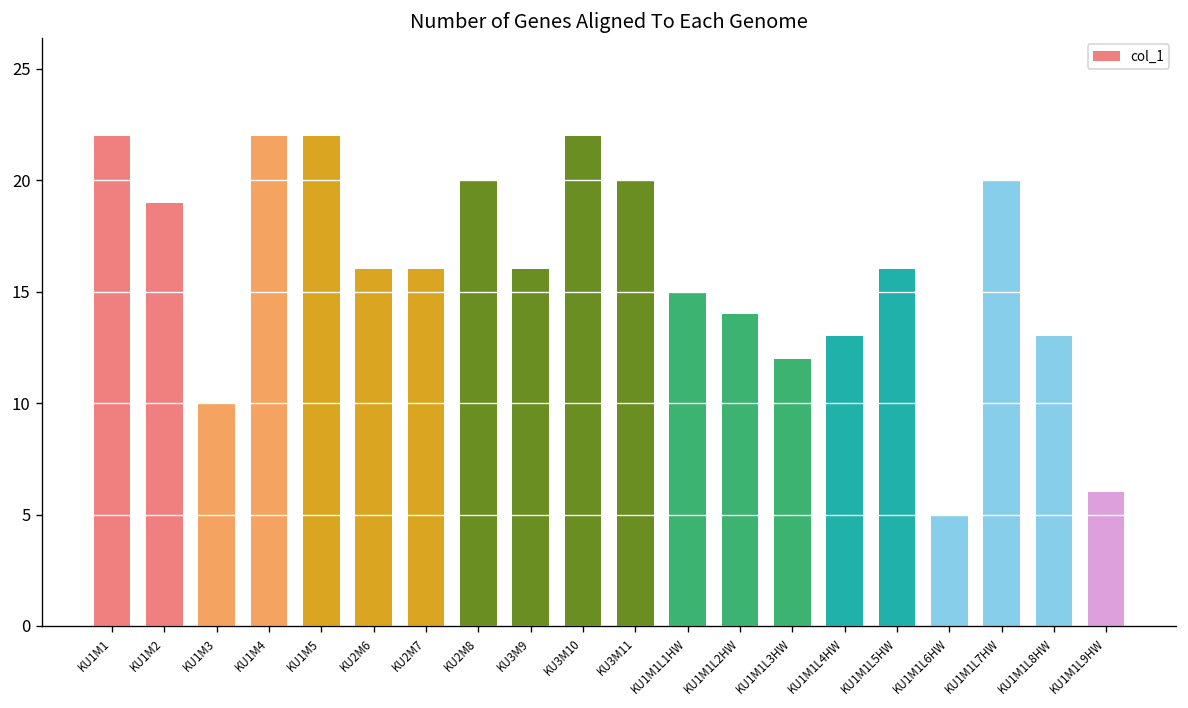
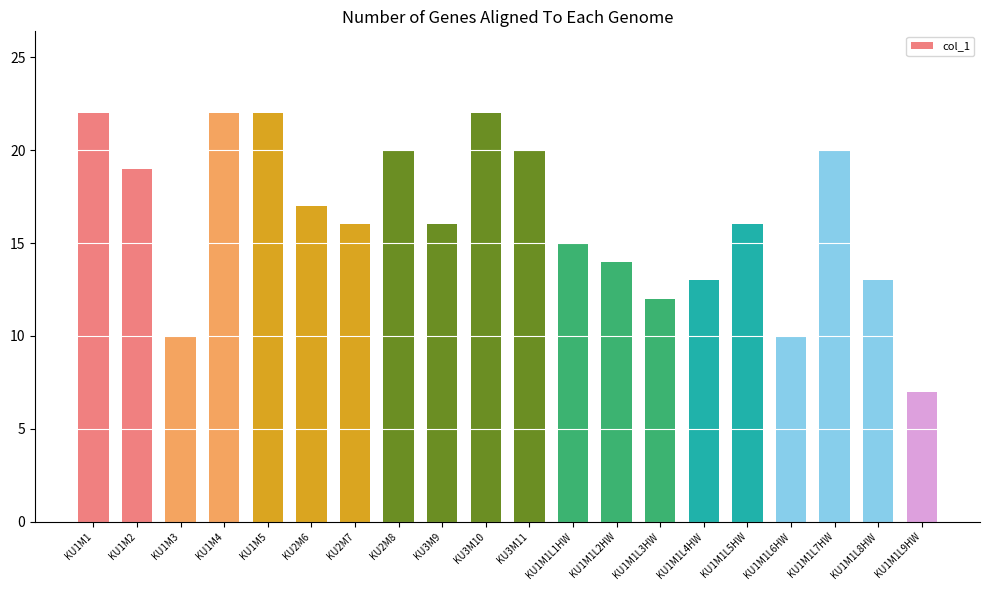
KU2M6: 16 -> 17
KU1M1L6HW: 5 -> 10
KU1M1L9HW: 6 -> 7
